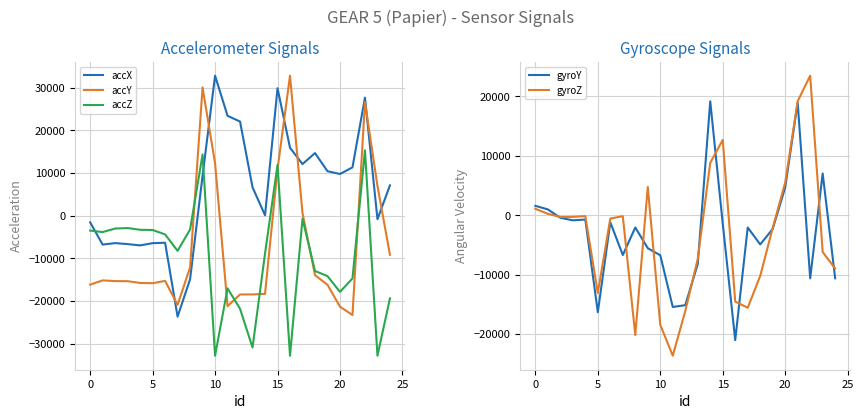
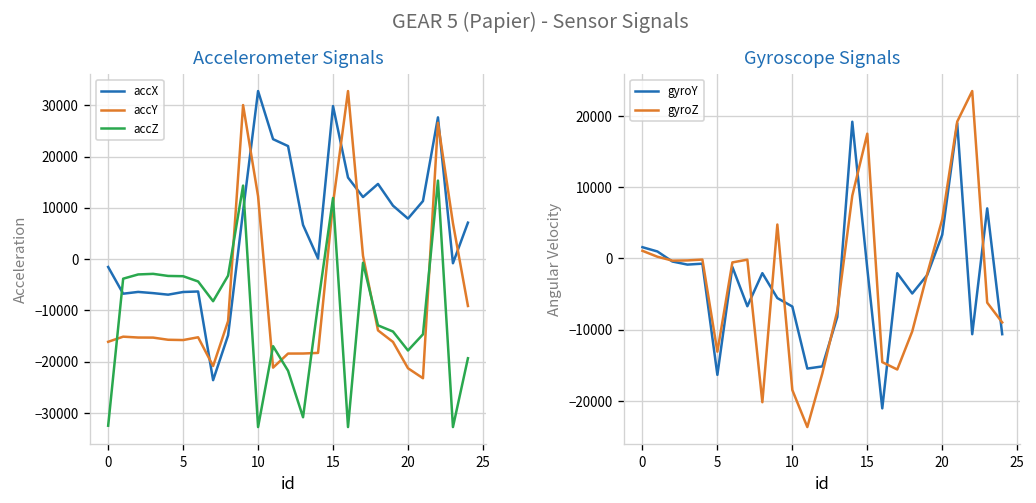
Accelerometer Signals, accZ, 0: -3000 -> -33000
Accelerometer Signals, accX, 20: 10000 -> 8000
Gyroscope Signals, gyroZ, 15: 13000 -> 18000
Gyroscope Signals, gyroY, 20: 5000 -> 3000
